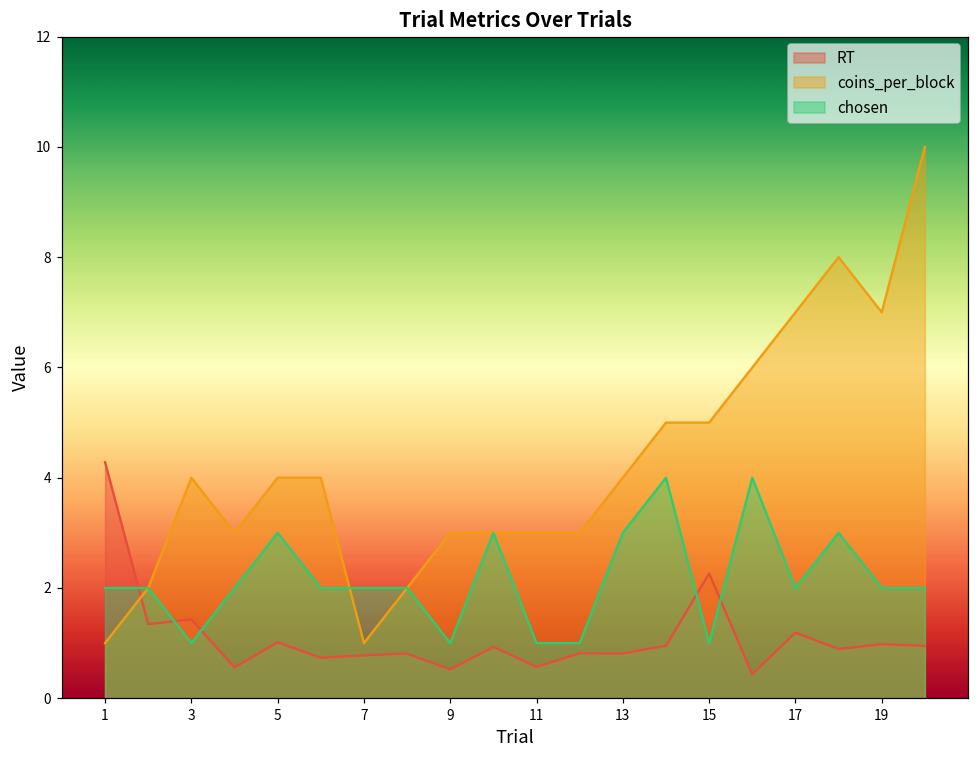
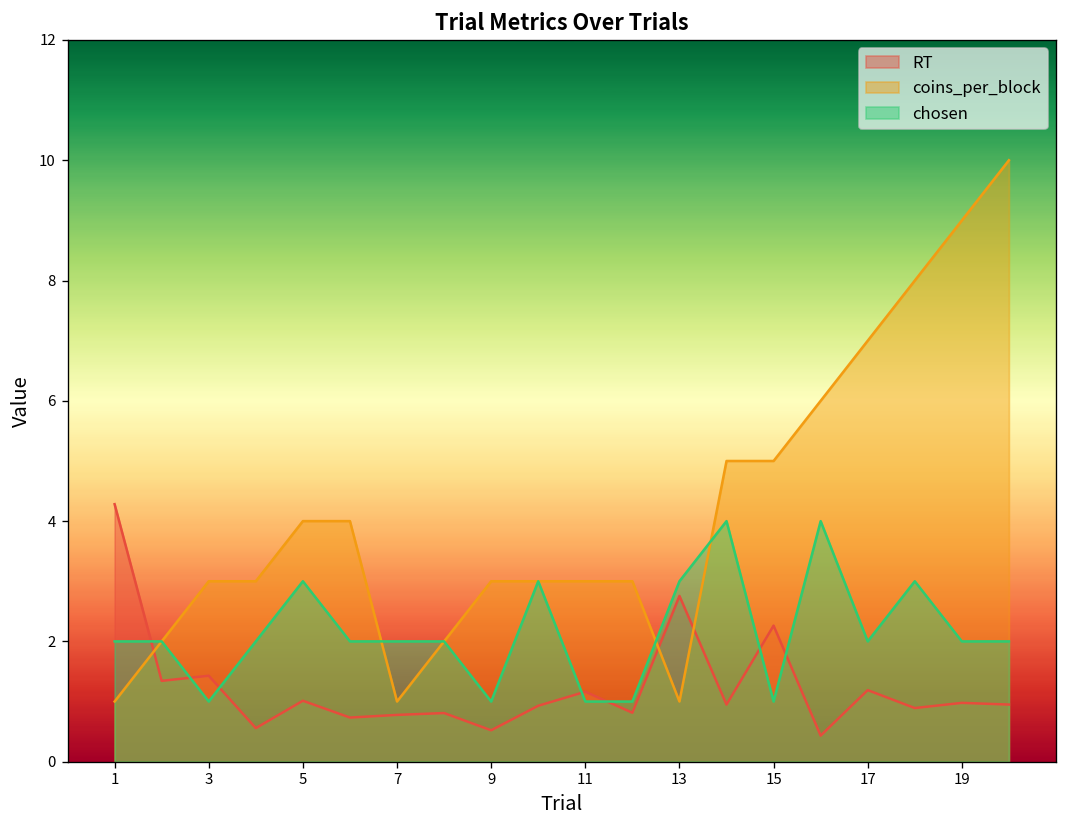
coins_per_block, 3: 4 -> 3
RT, 11: 0.6 -> 1.2
RT, 13: 0.8 -> 2.8
coins_per_block, 13: 4 -> 1
coins_per_block, 19: 7 -> 9
